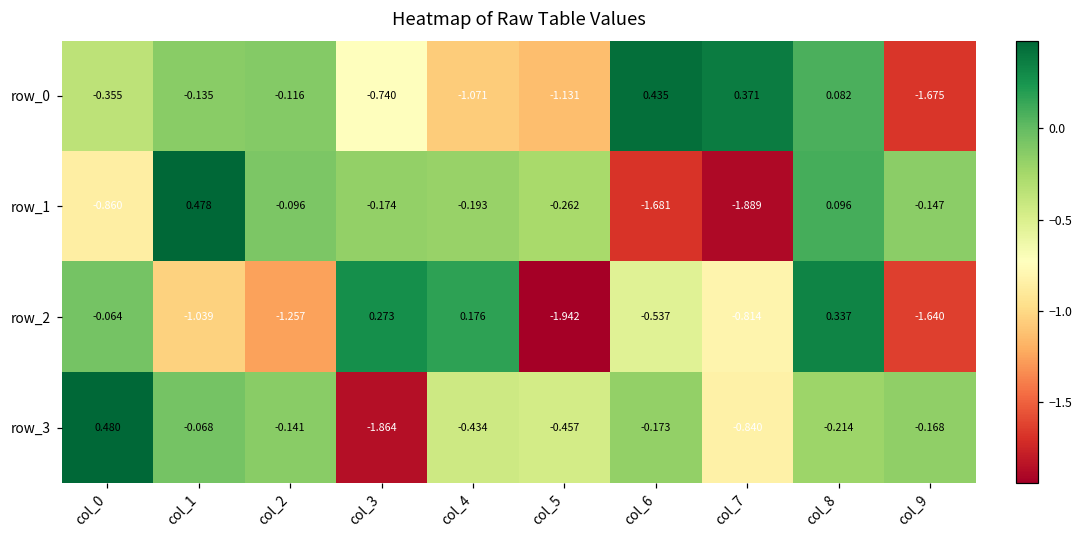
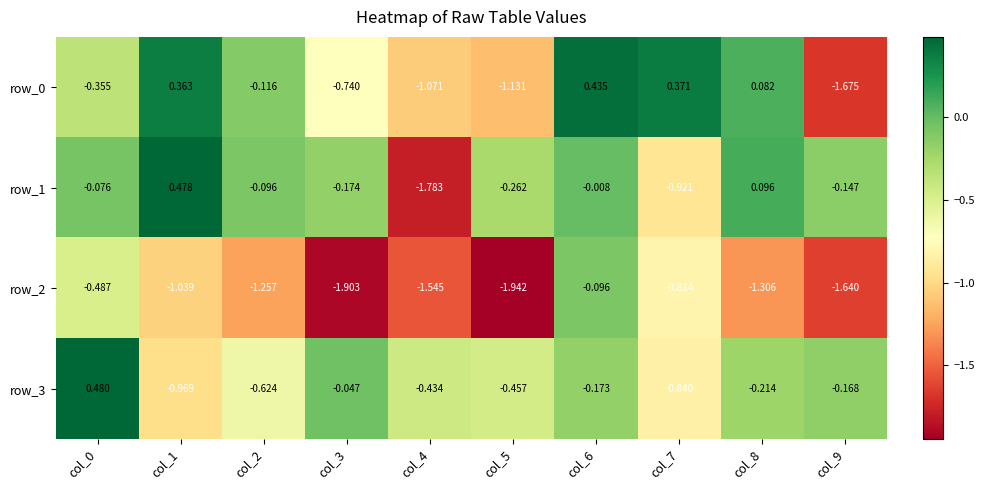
row_0, col_1: -0.135 -> 0.363
row_1, col_0: -0.860 -> -0.076
row_1, col_4: -0.193 -> -1.783
row_1, col_6: -1.681 -> -0.008
row_1, col_7: -1.889 -> -0.921
row_2, col_0: -0.064 -> -0.487
row_2, col_3: 0.273 -> -1.903
row_2, col_4: 0.176 -> -1.545
row_2, col_6: -0.537 -> -0.096
row_2, col_8: 0.337 -> -1.306
row_3, col_1: -0.068 -> -0.969
row_3, col_2: -0.141 -> -0.624
row_3, col_3: -1.864 -> -0.047
